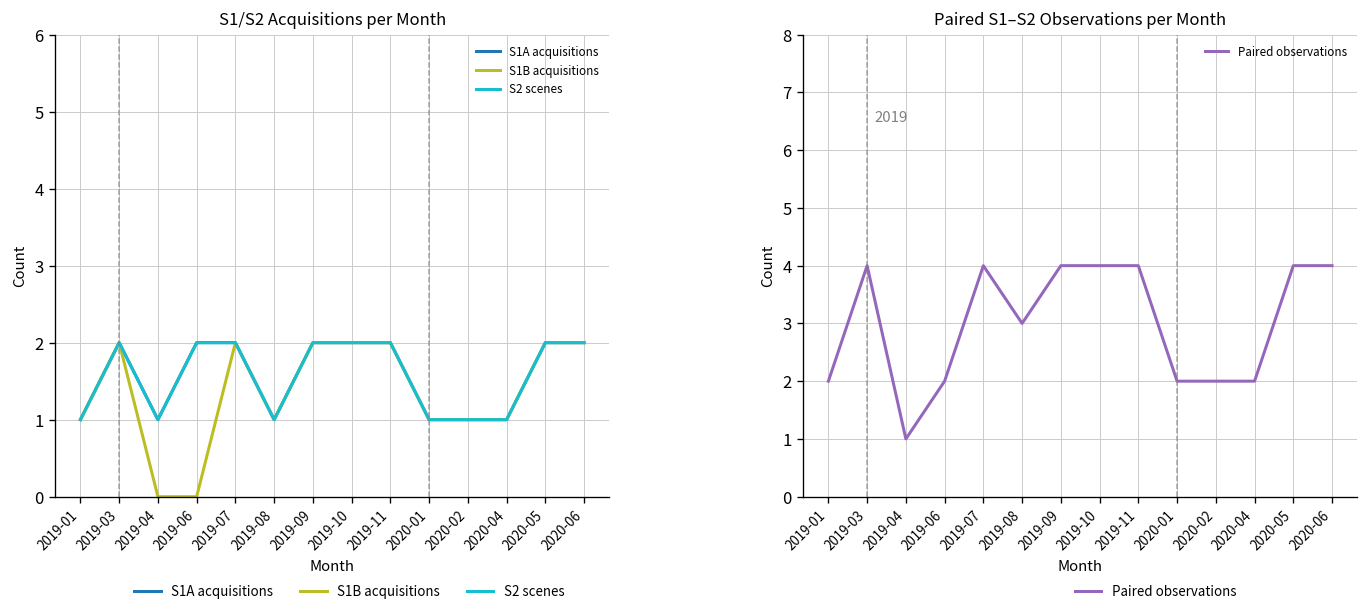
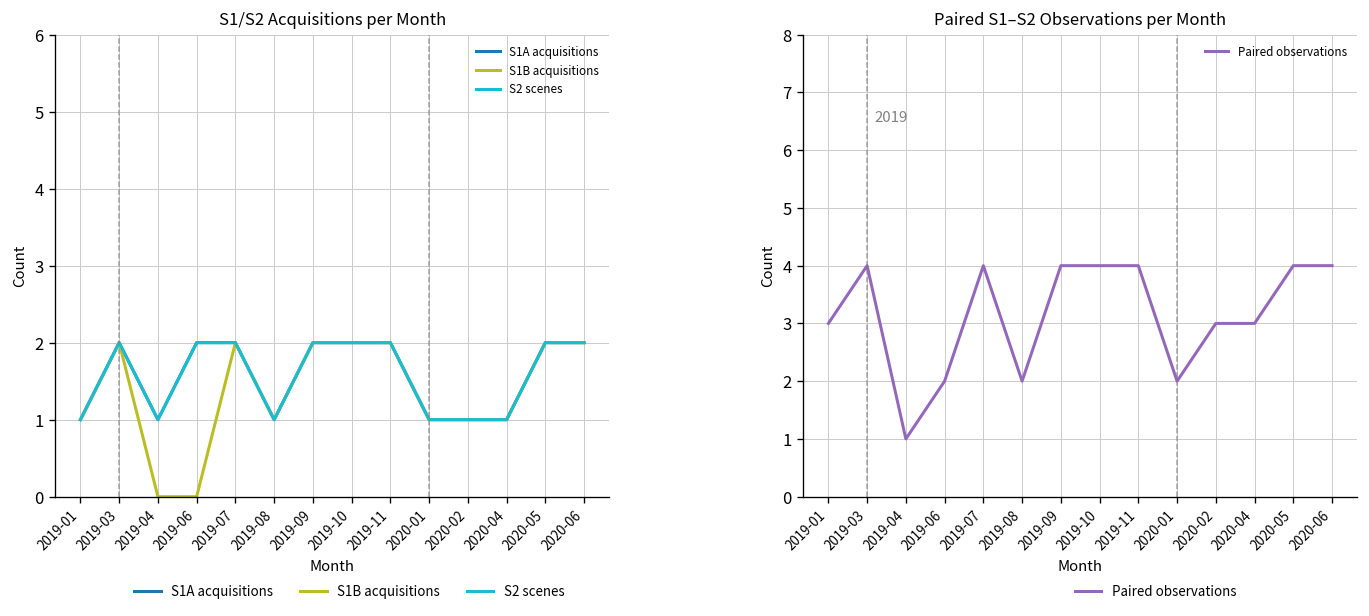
Paired S1–S2 Observations per Month, 2019-01: 2 -> 3
Paired S1–S2 Observations per Month, 2019-08: 3 -> 2
Paired S1–S2 Observations per Month, 2020-02: 2 -> 3
Paired S1–S2 Observations per Month, 2020-04: 2 -> 3
